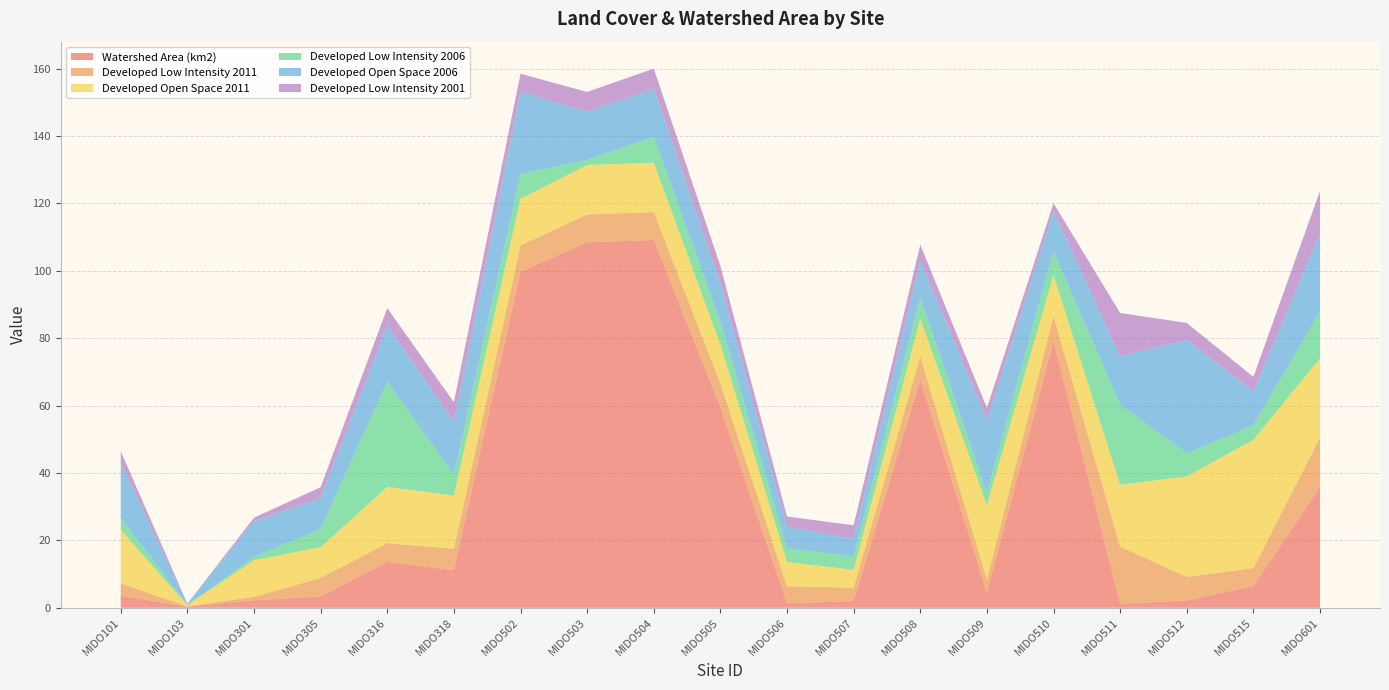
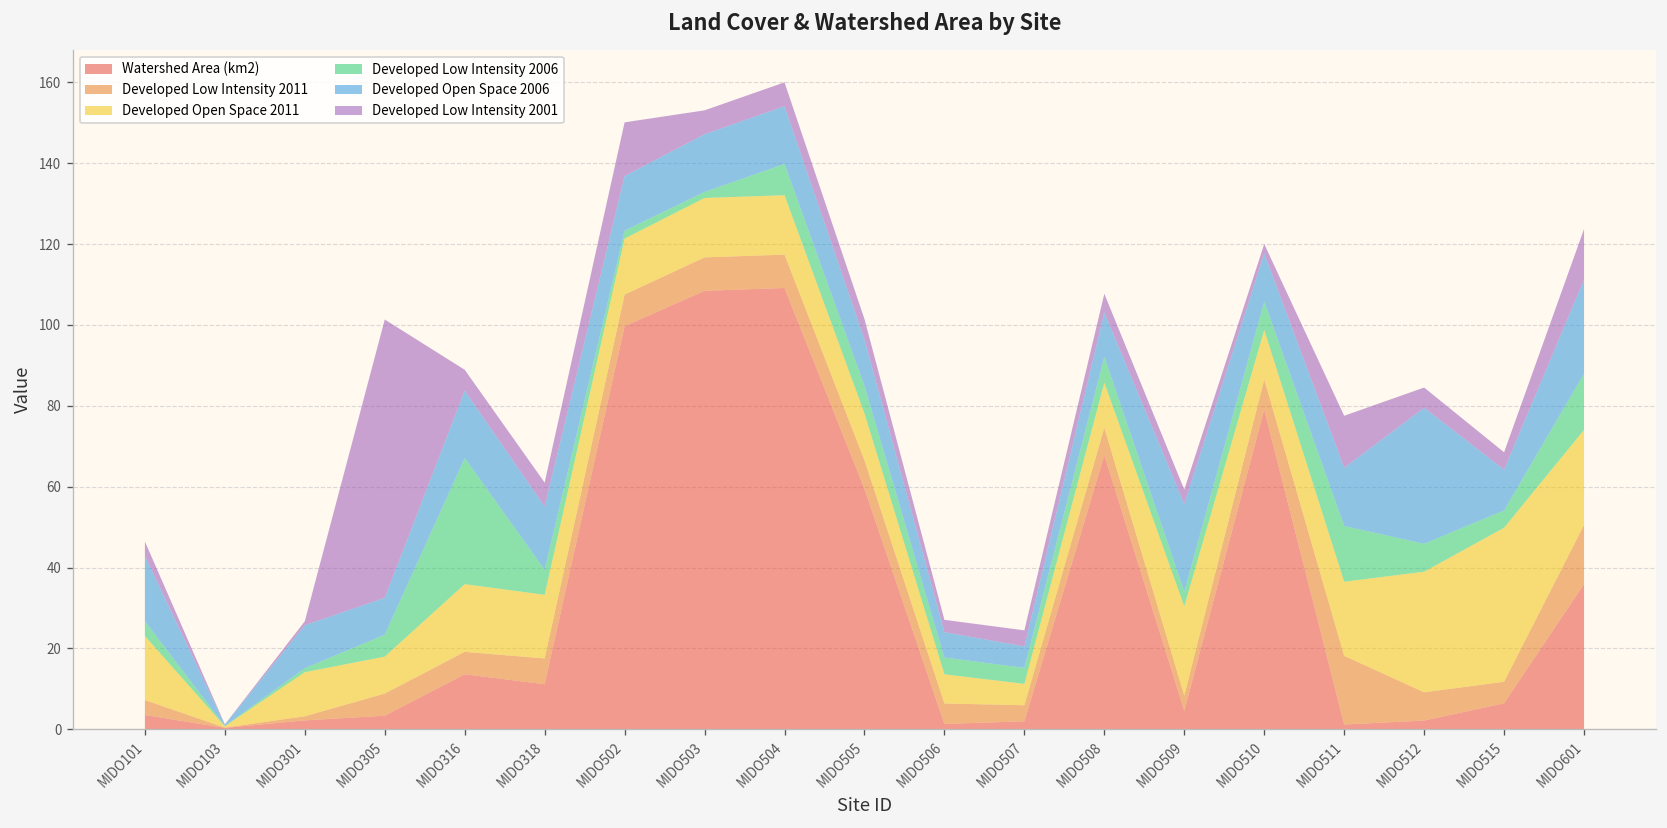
Developed Low Intensity 2001, MIDO305: 3 -> 69
Developed Low Intensity 2006, MIDO502: 7 -> 2
Developed Open Space 2006, MIDO502: 24 -> 14
Developed Low Intensity 2001, MIDO502: 5 -> 13
Developed Low Intensity 2006, MIDO511: 24 -> 14
